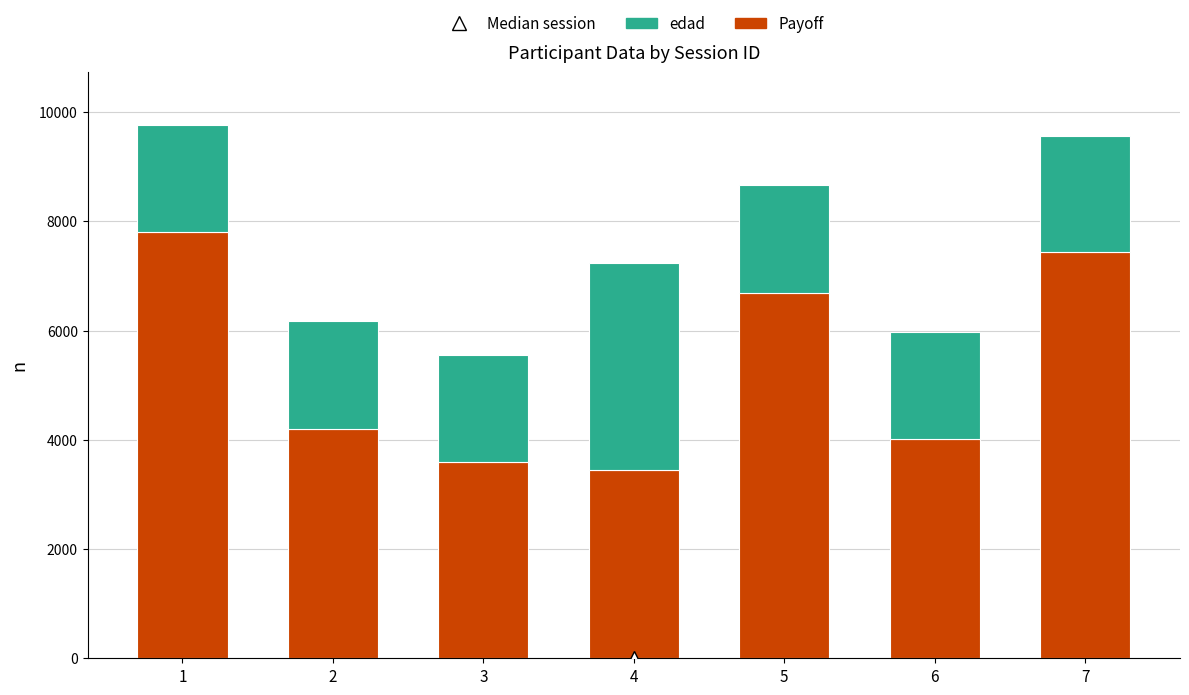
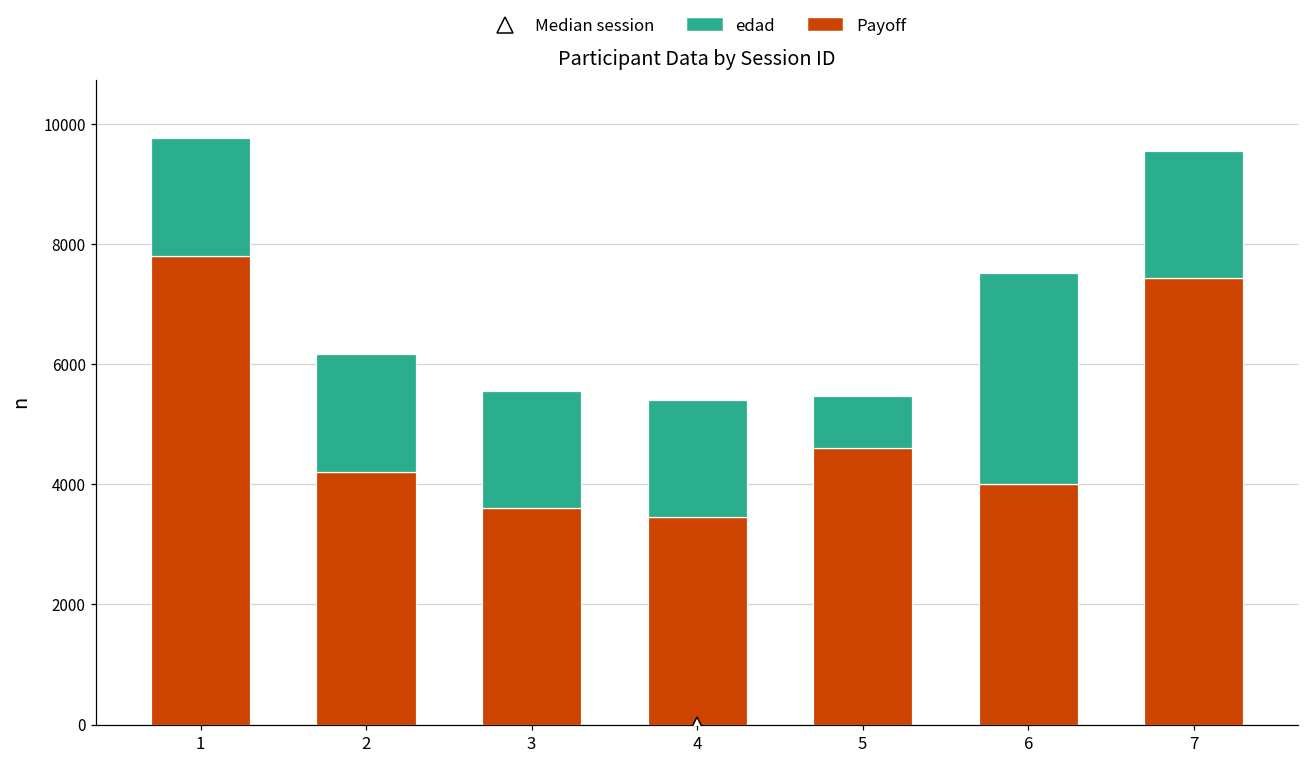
edad, 4: 3800 -> 2000
Payoff, 5: 6700 -> 4600
edad, 5: 2000 -> 900
edad, 6: 2000 -> 3500
